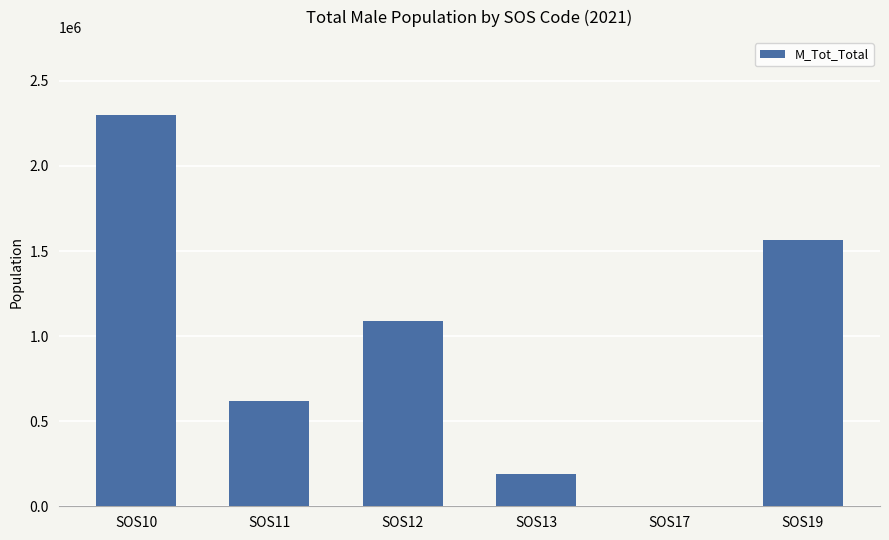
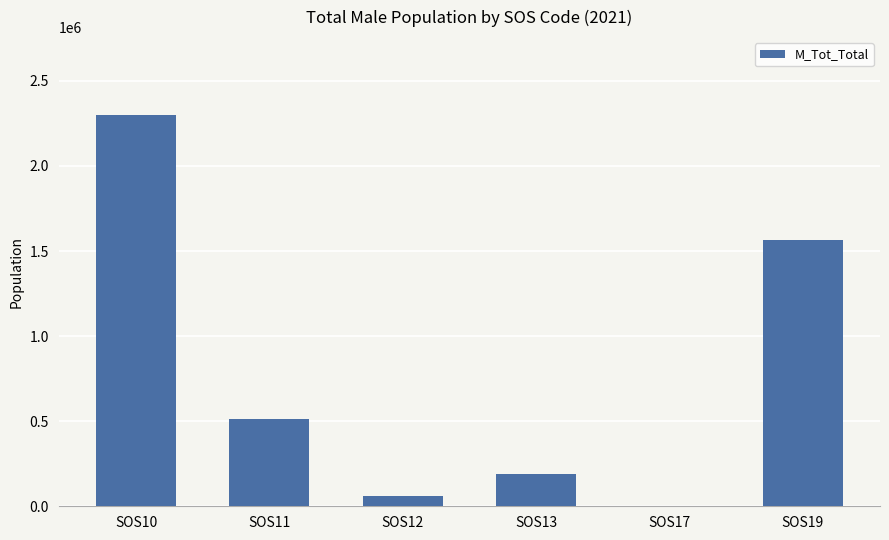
SOS11: 620000 -> 510000
SOS12: 1090000 -> 60000
